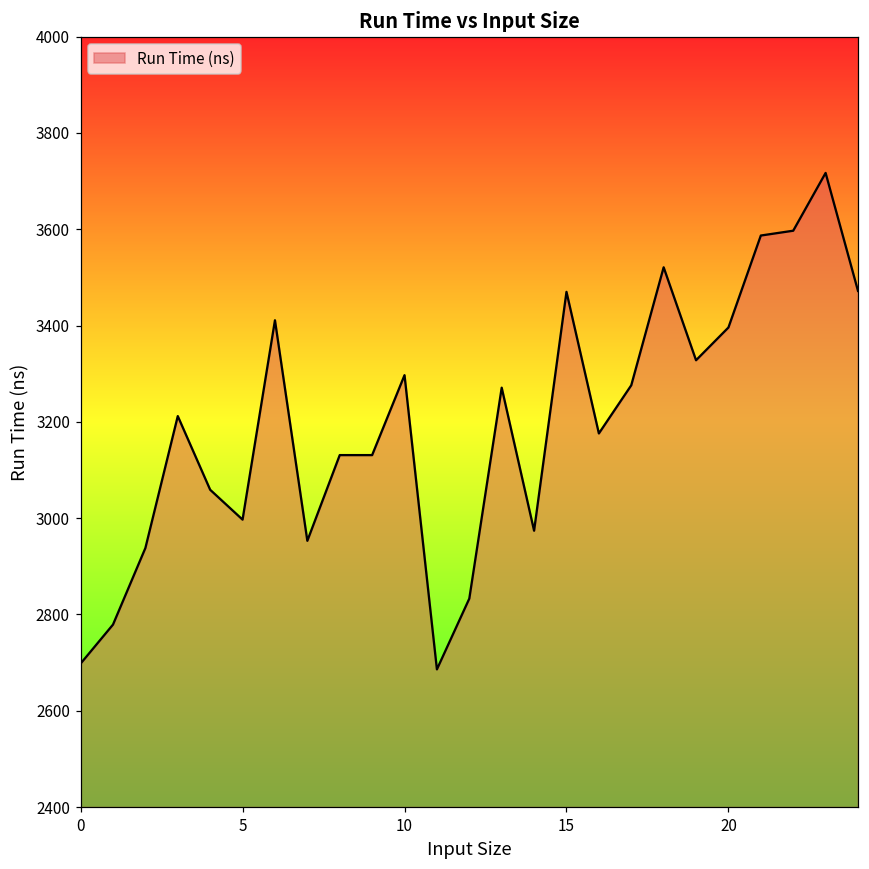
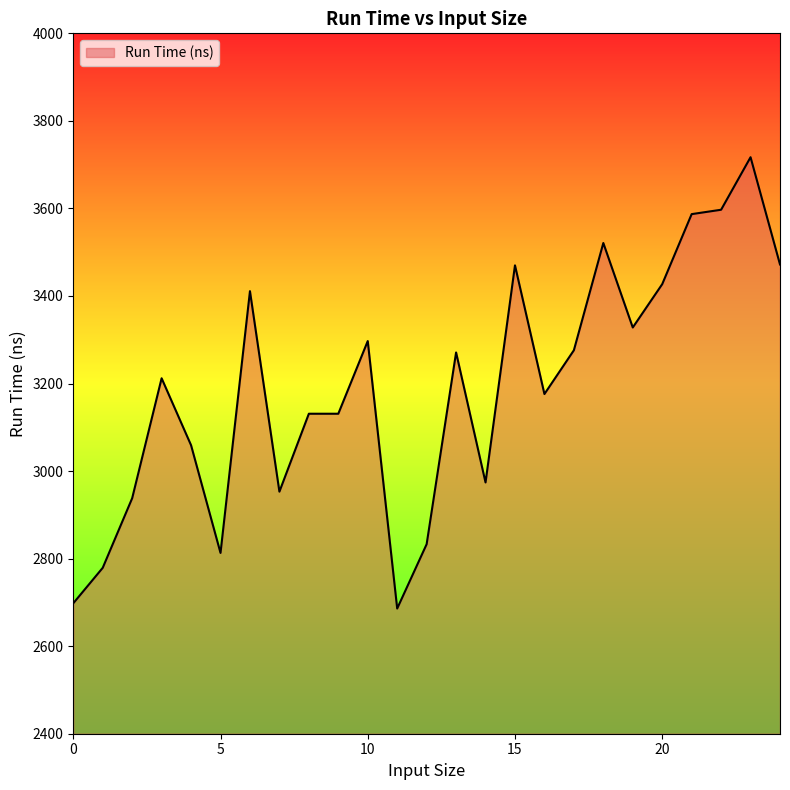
5: 3000 -> 2810
20: 3400 -> 3430
